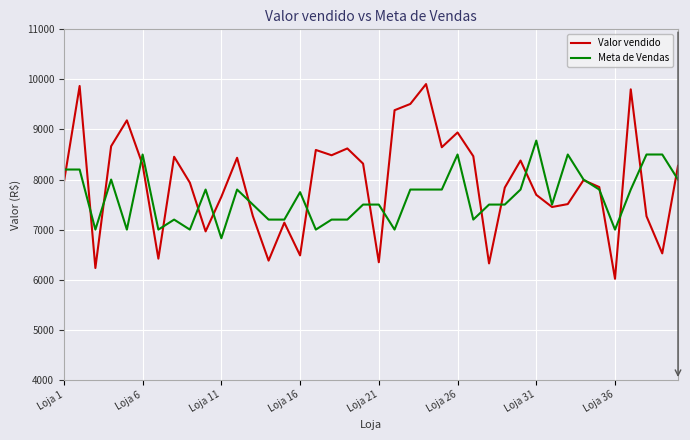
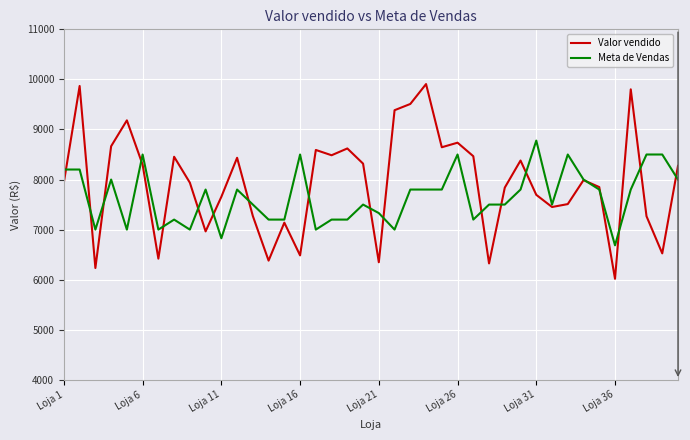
Meta de Vendas, Loja 16: 7700 -> 8500
Meta de Vendas, Loja 21: 7500 -> 7300
Valor vendido, Loja 26: 8900 -> 8700
Meta de Vendas, Loja 36: 7000 -> 6700
